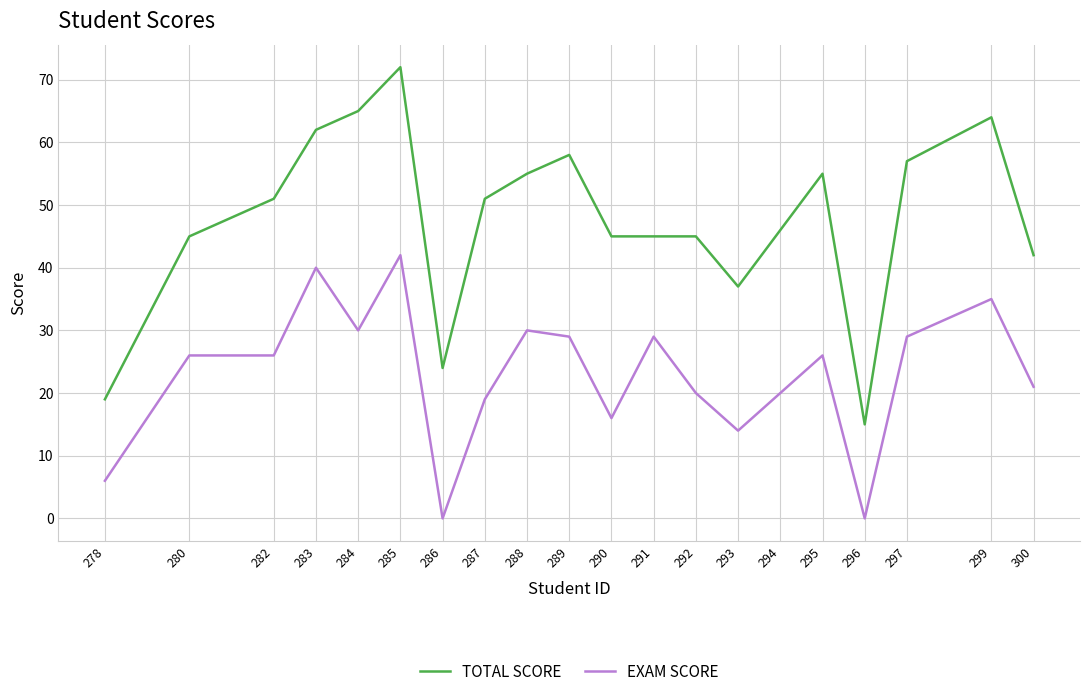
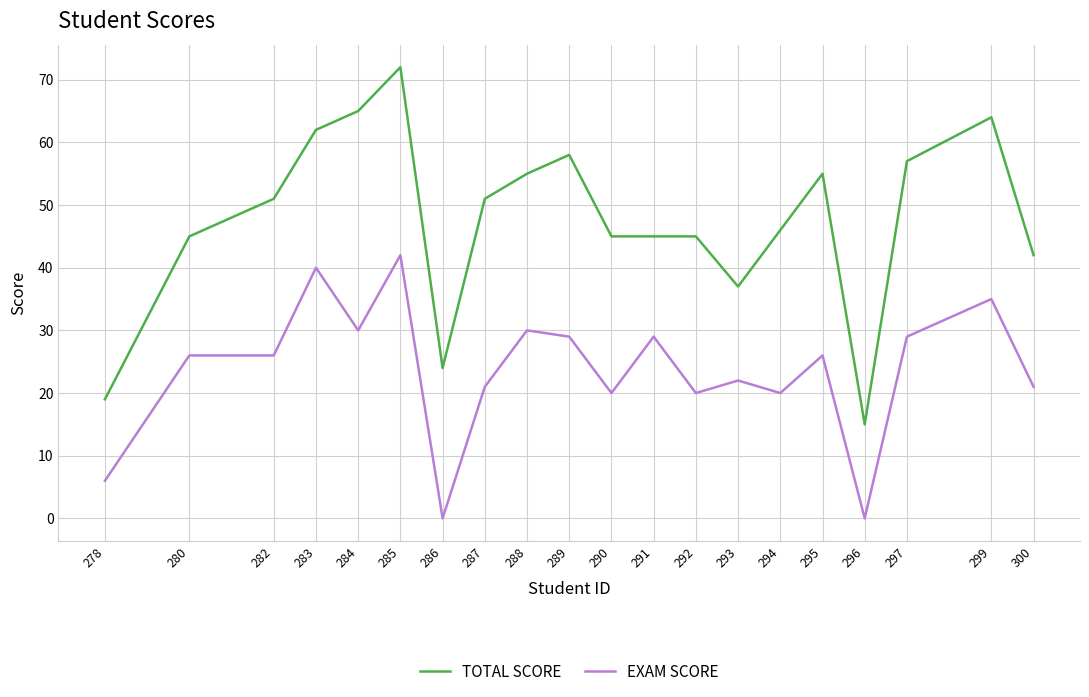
EXAM SCORE, 287: 19 -> 21
EXAM SCORE, 290: 16 -> 20
EXAM SCORE, 293: 14 -> 22
